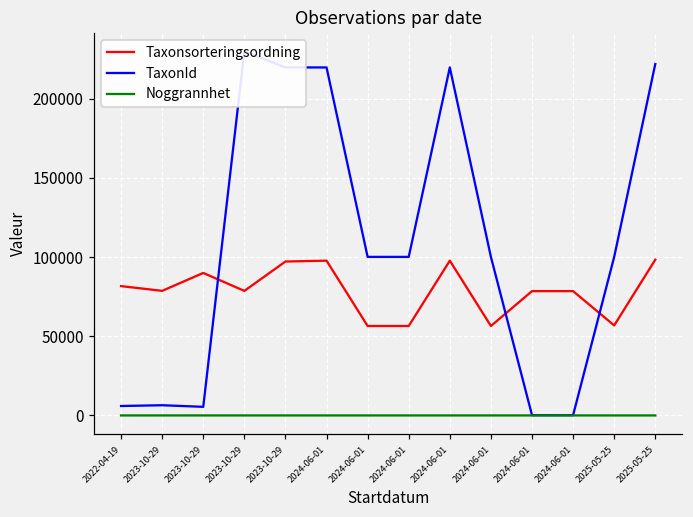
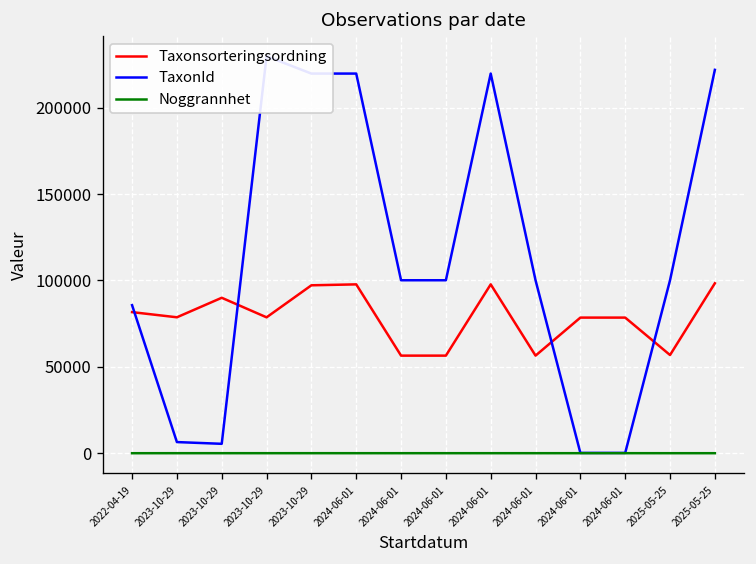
TaxonId, 2022-04-19: 6000 -> 86000
